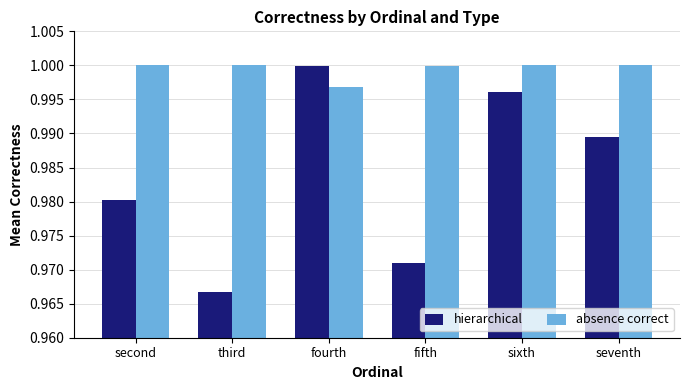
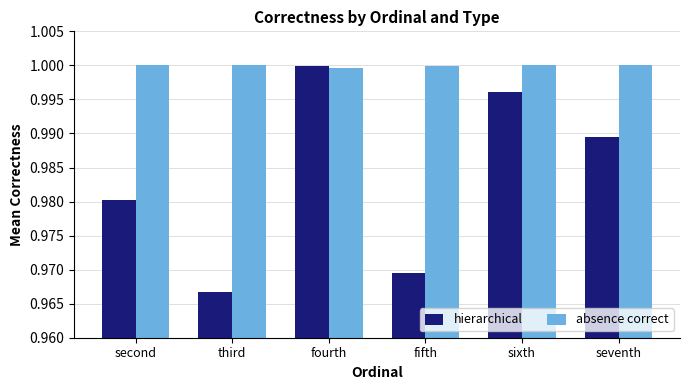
absence correct, fourth: 0.997 -> 1.000
hierarchical, fifth: 0.971 -> 0.969
